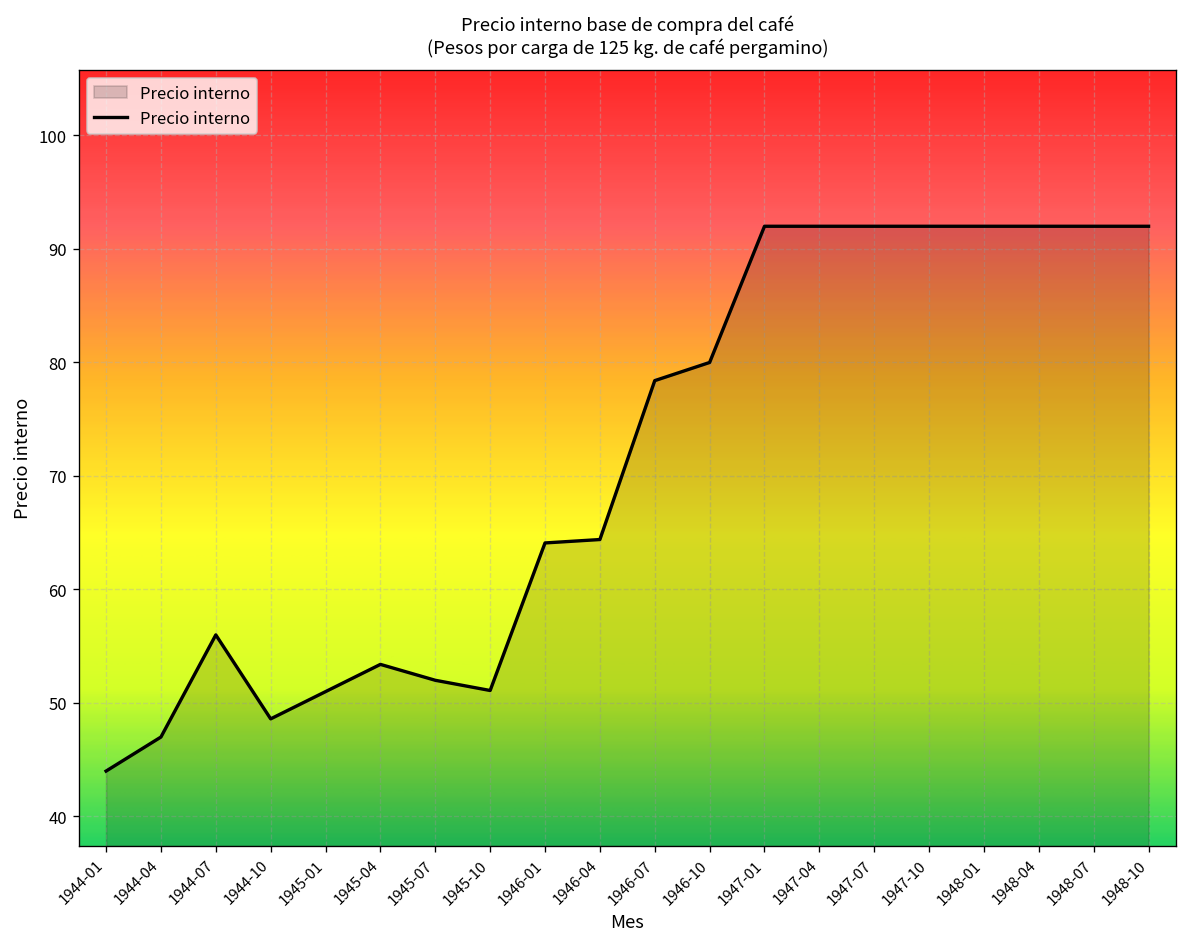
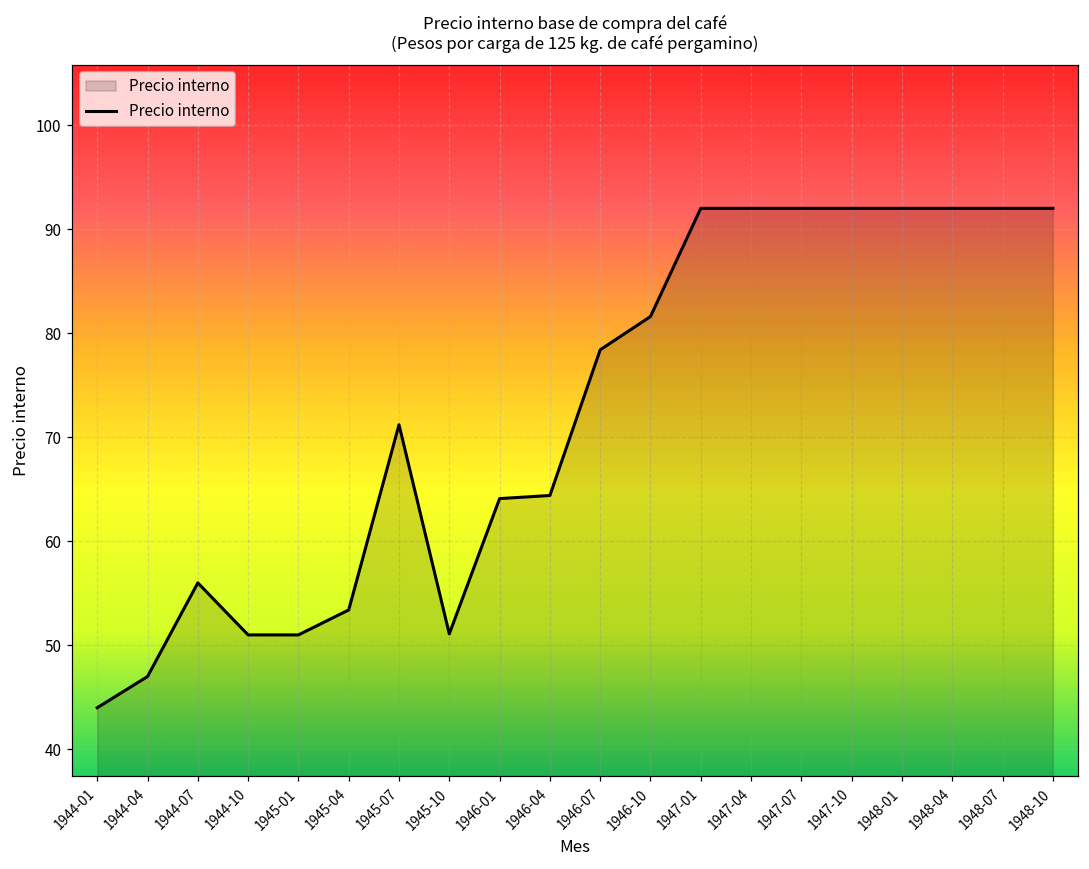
1944-10: 49 -> 51
1945-07: 52 -> 71
1946-10: 80 -> 82
